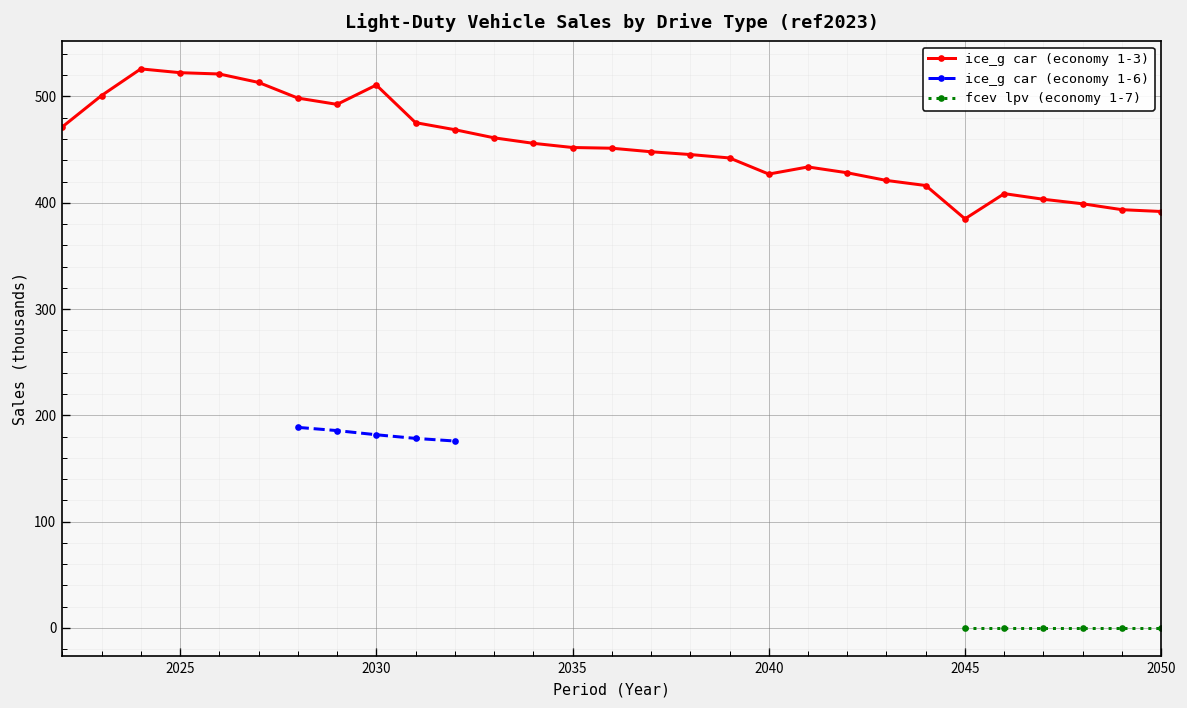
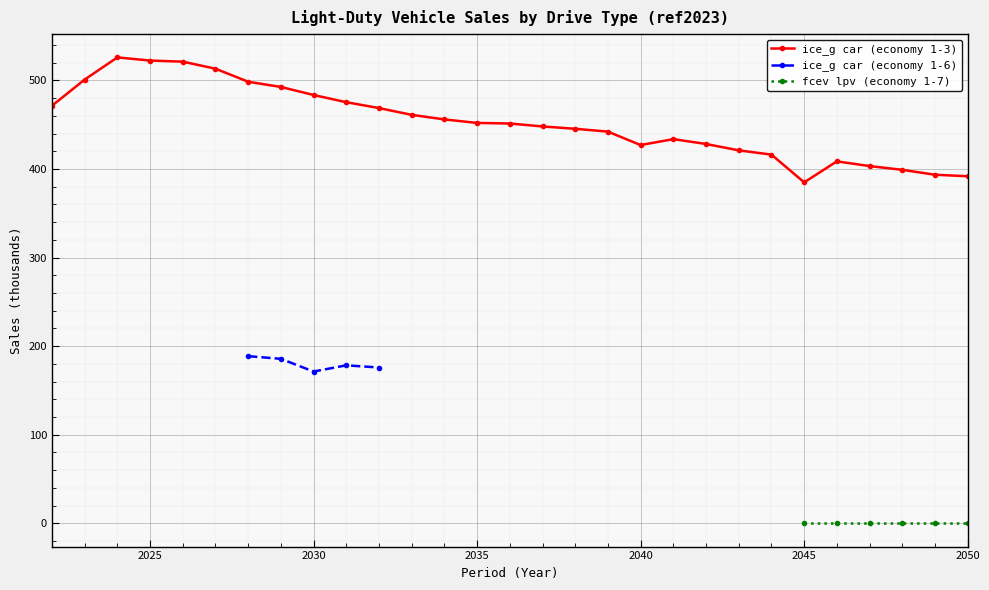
ice_g car (economy 1-3), 2030: 510 -> 480
ice_g car (economy 1-6), 2030: 180 -> 170
